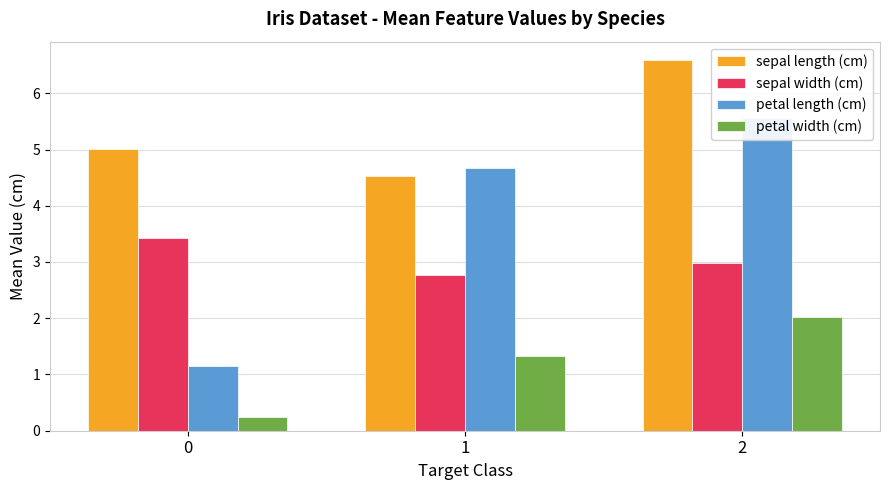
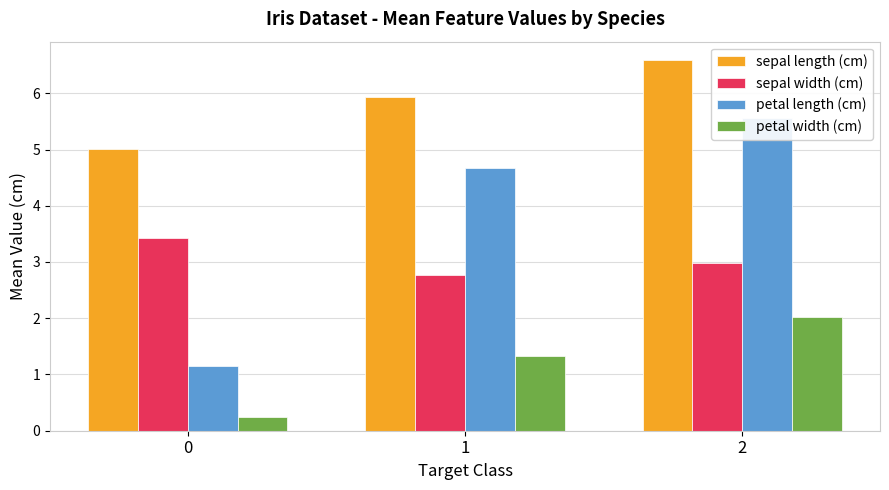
sepal length (cm), 1: 4.5 -> 5.9
